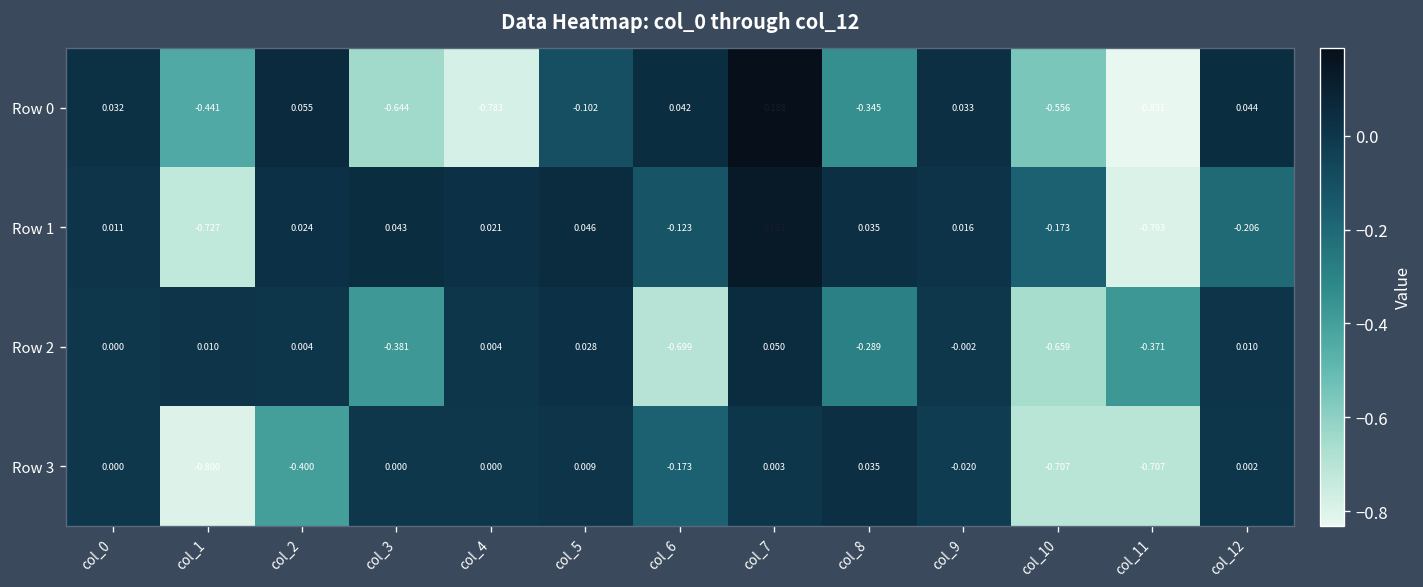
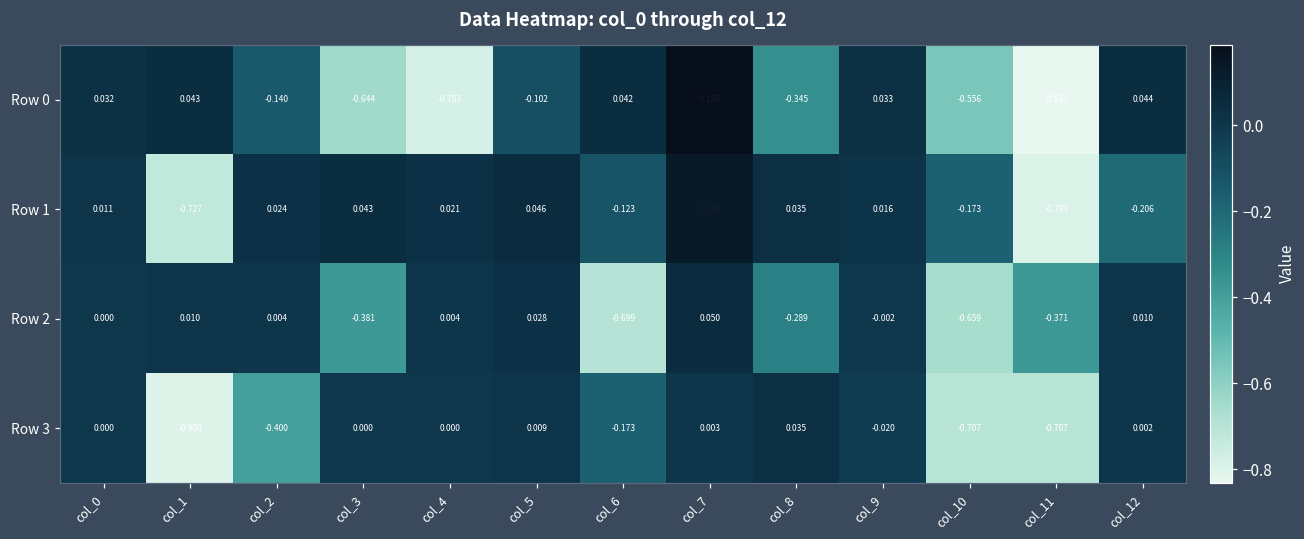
Row 0, col_1: -0.441 -> 0.043
Row 0, col_2: 0.055 -> -0.140
